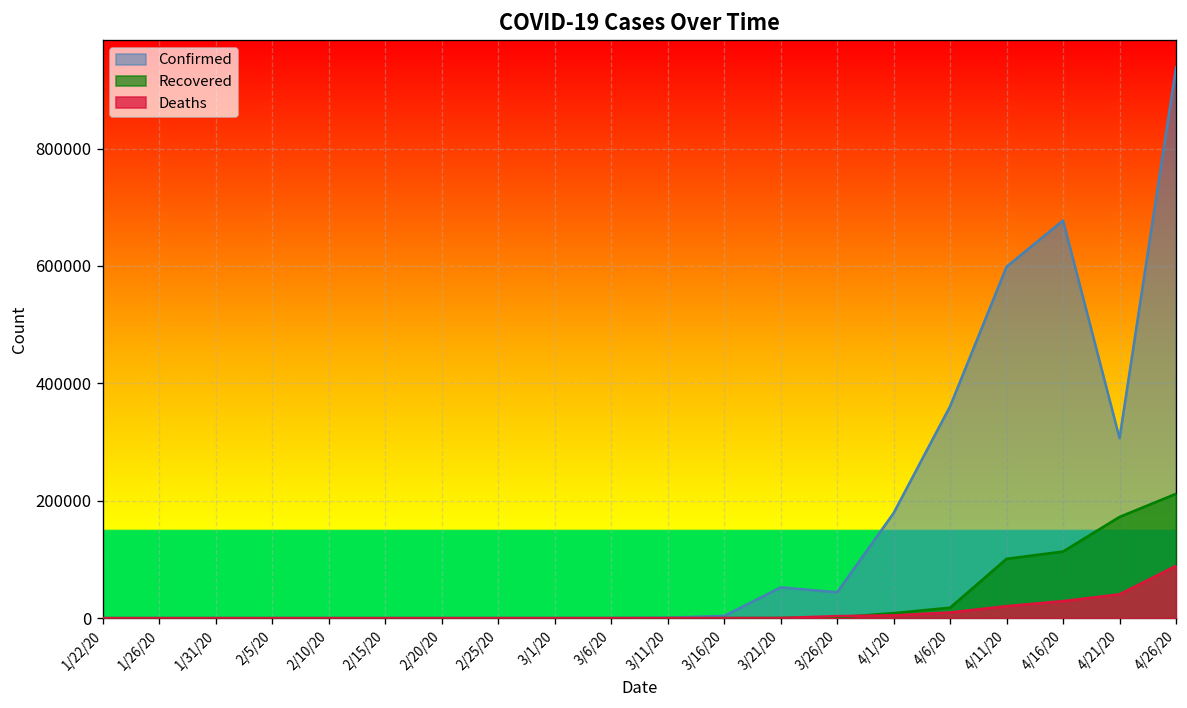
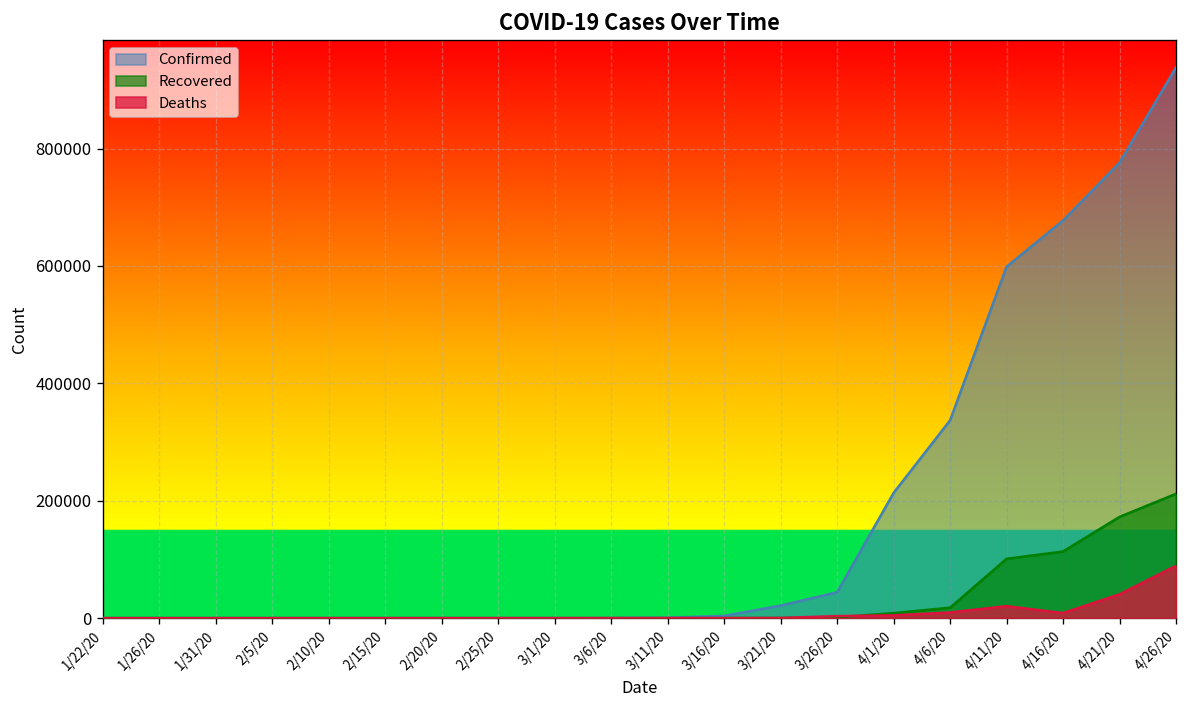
Confirmed, 3/21/20: 50000 -> 20000
Confirmed, 4/1/20: 180000 -> 210000
Confirmed, 4/6/20: 360000 -> 340000
Deaths, 4/16/20: 30000 -> 10000
Confirmed, 4/21/20: 310000 -> 780000
